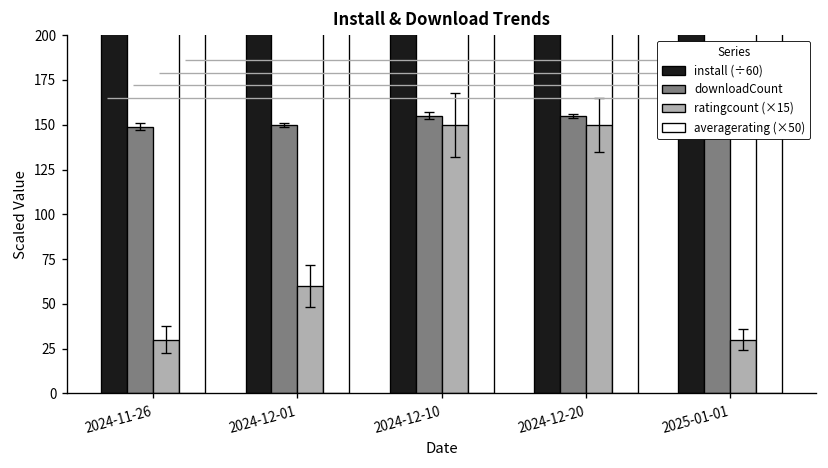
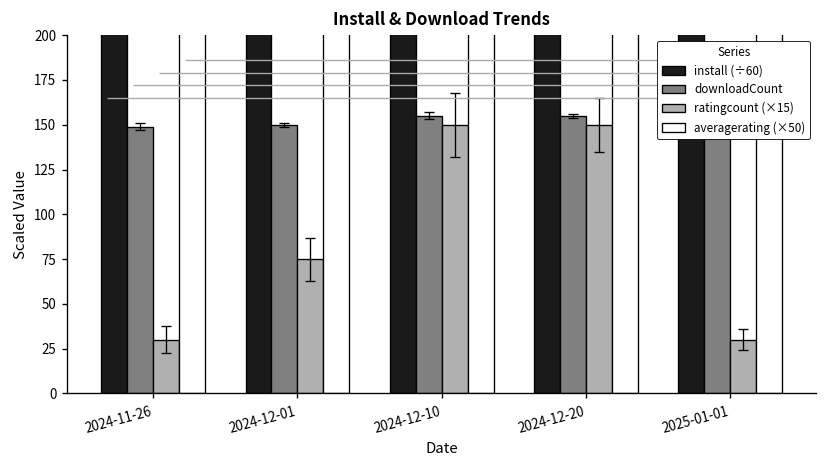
ratingcount (×15), 2024-12-01: 60 -> 75
